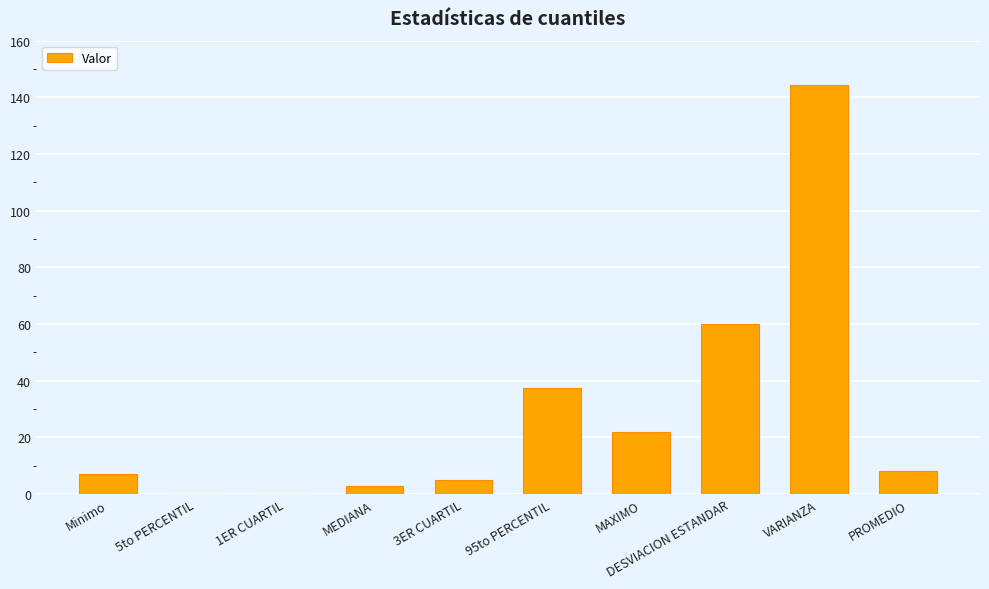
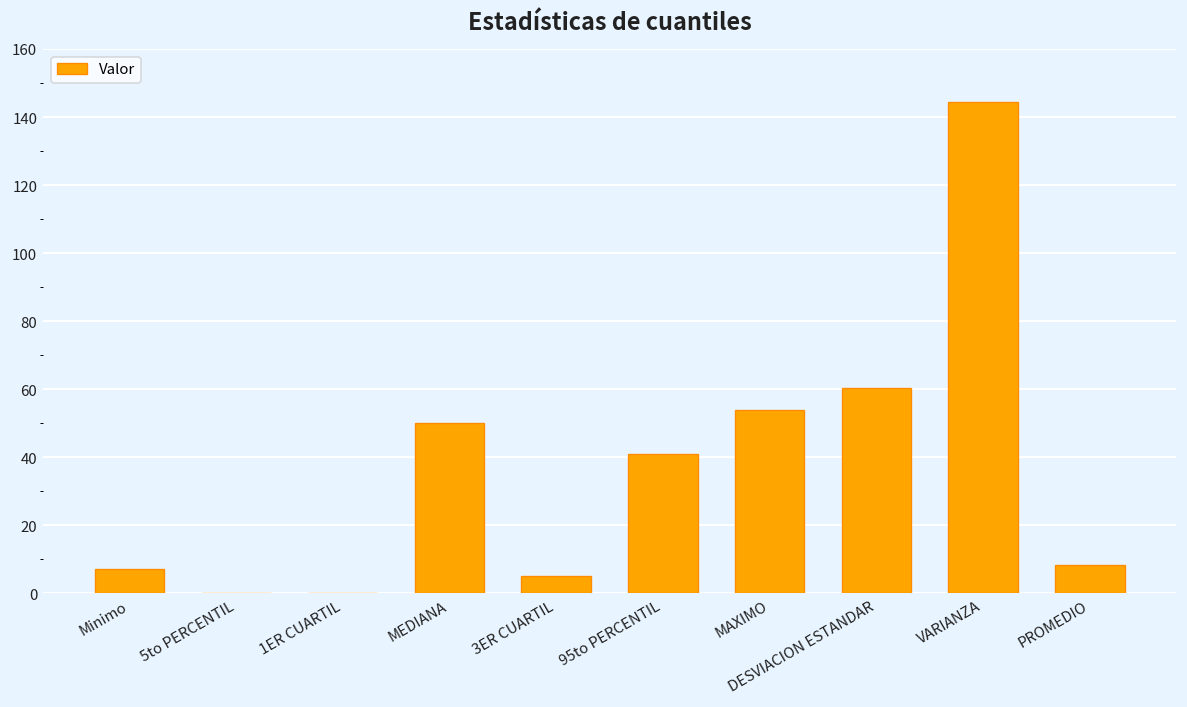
MEDIANA: 3 -> 50
95to PERCENTIL: 38 -> 41
MAXIMO: 22 -> 54
